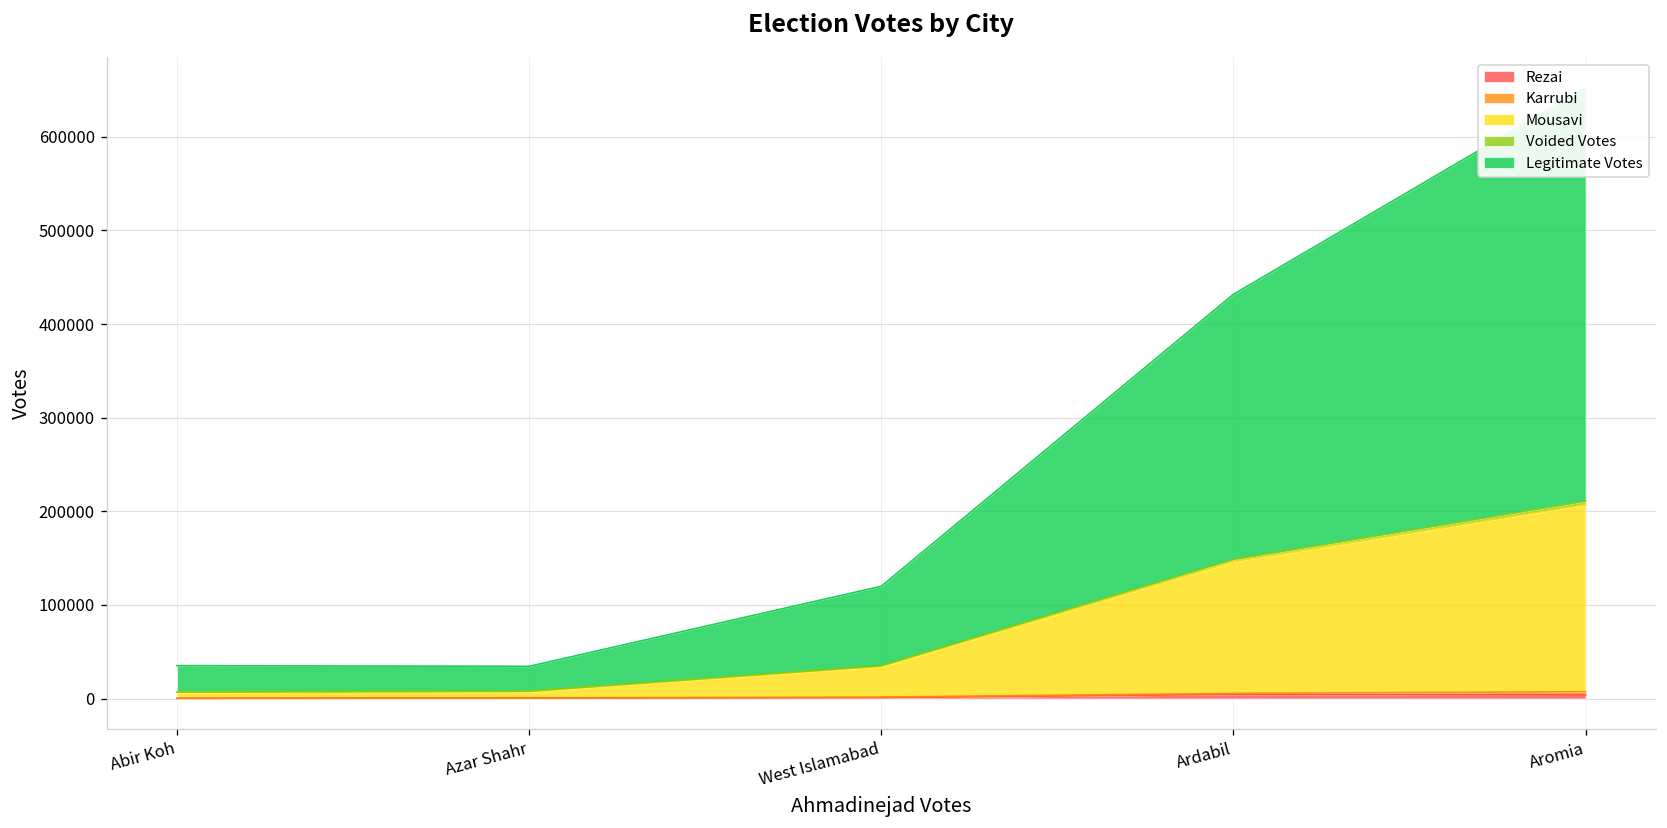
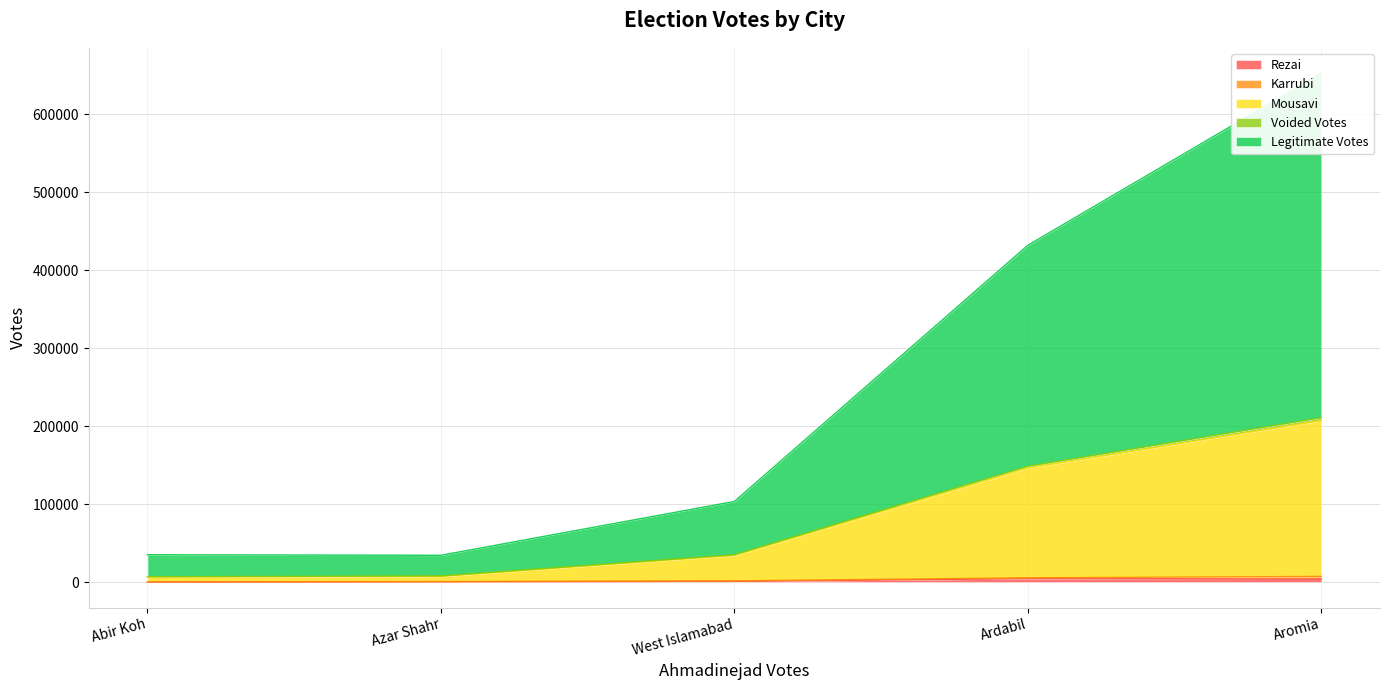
Legitimate Votes, West Islamabad: 80000 -> 70000
